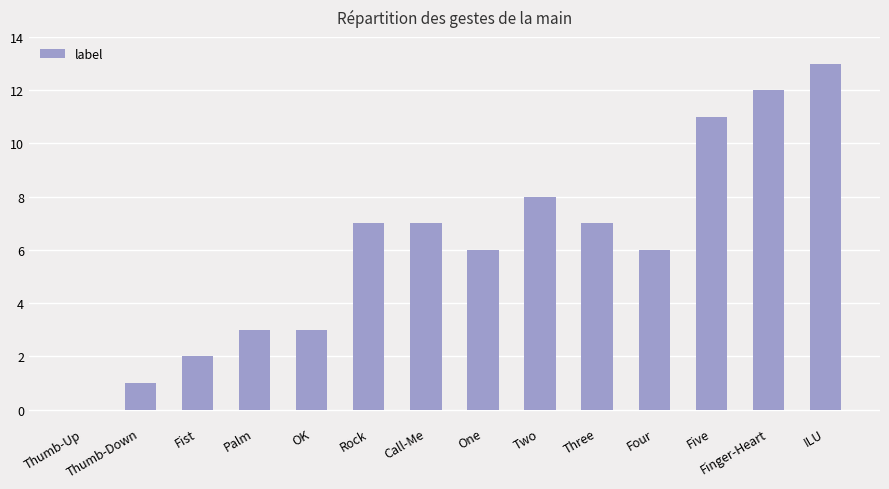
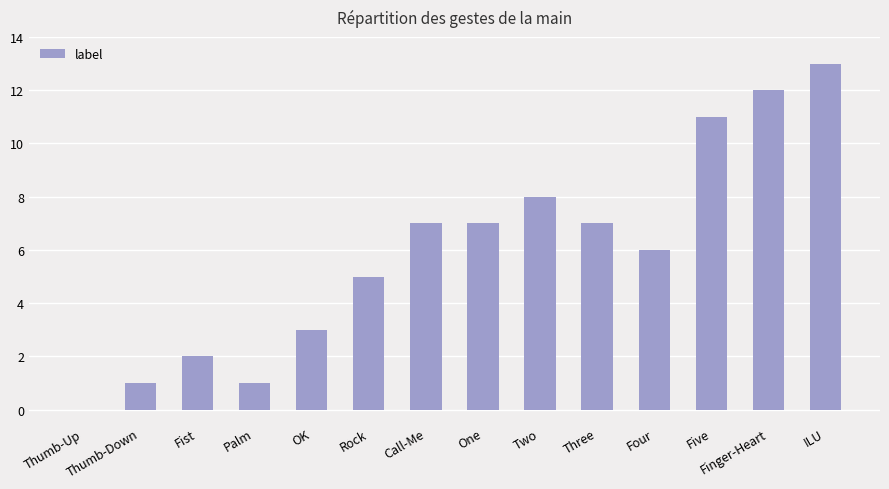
Palm: 3 -> 1
Rock: 7 -> 5
One: 6 -> 7
